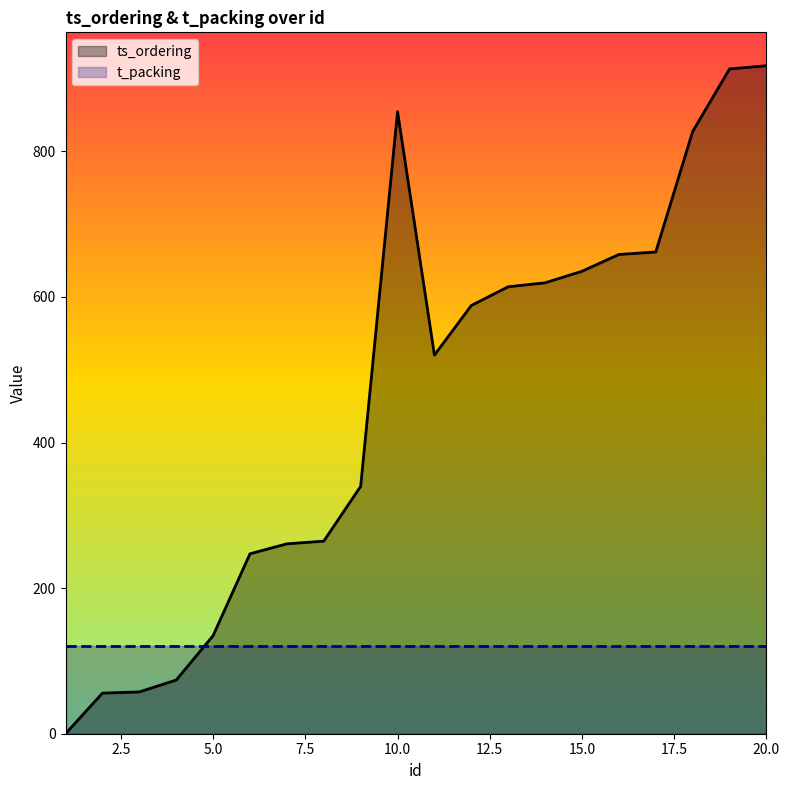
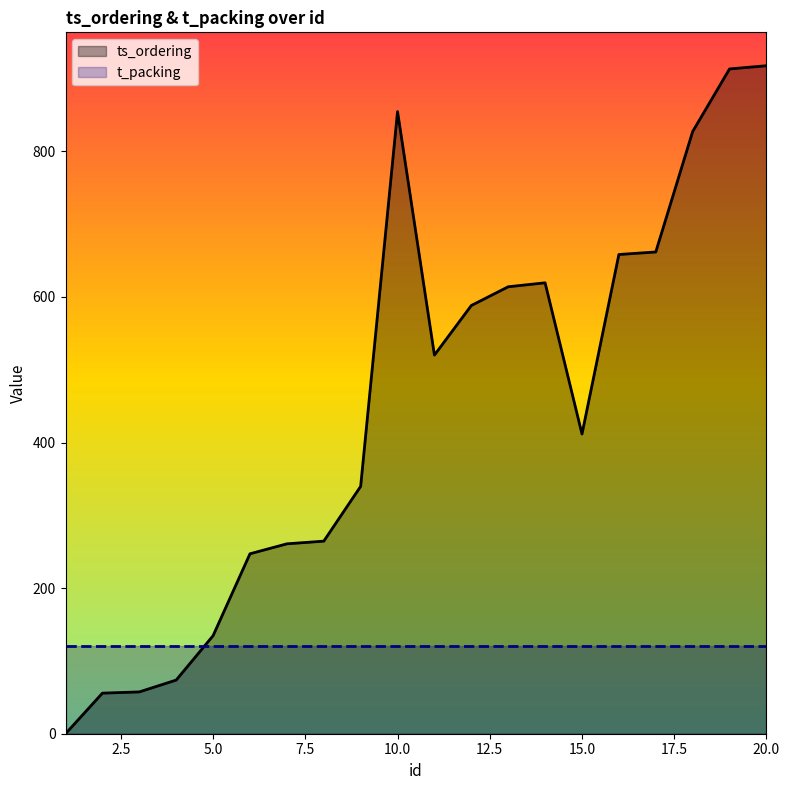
ts_ordering, 15.0: 640 -> 410
